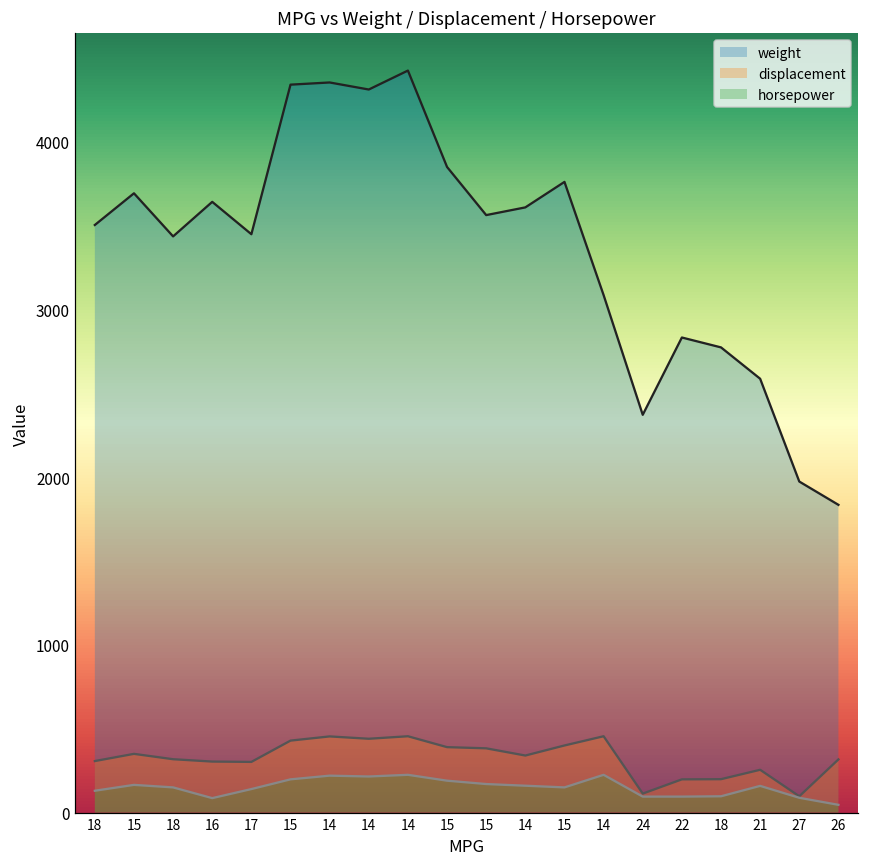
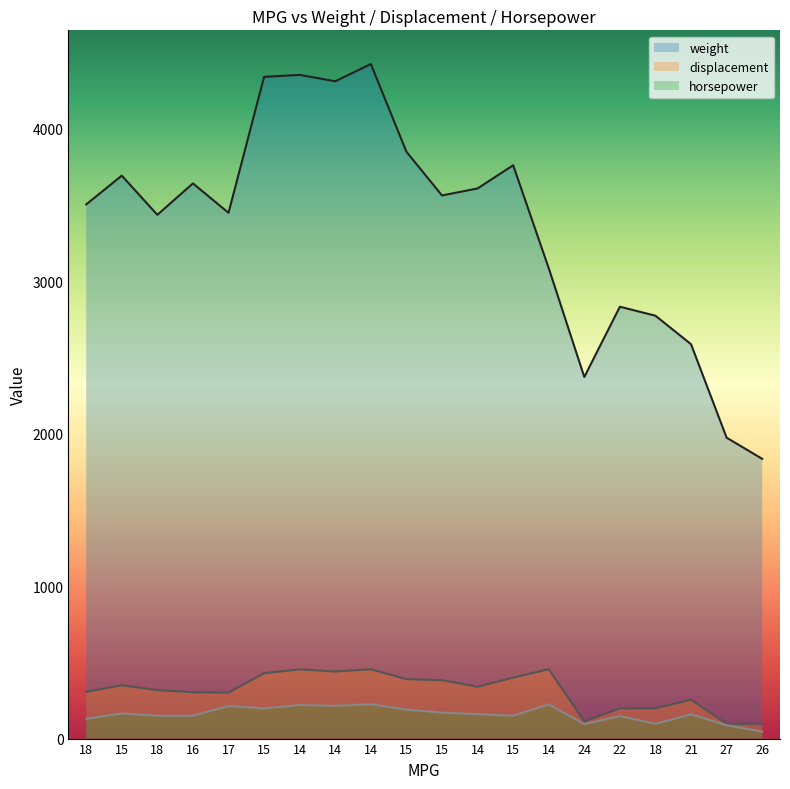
horsepower, 16: 90 -> 150
horsepower, 17: 140 -> 210
horsepower, 22: 100 -> 150
displacement, 26: 320 -> 100
